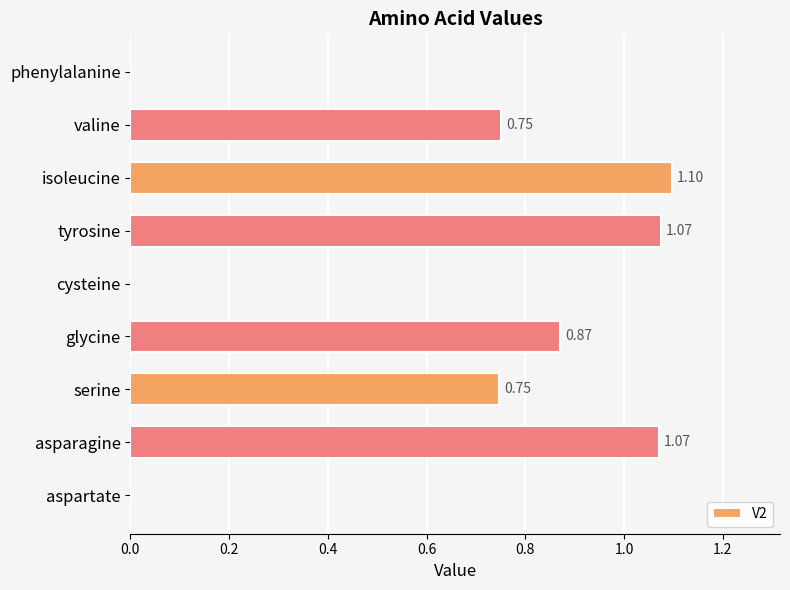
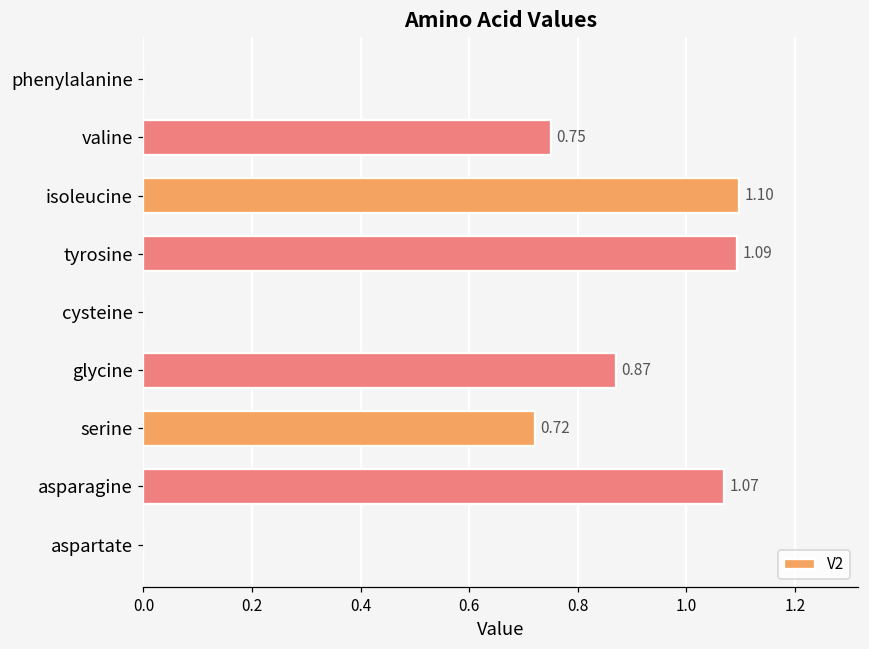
tyrosine: 1.07 -> 1.09
serine: 0.75 -> 0.72
